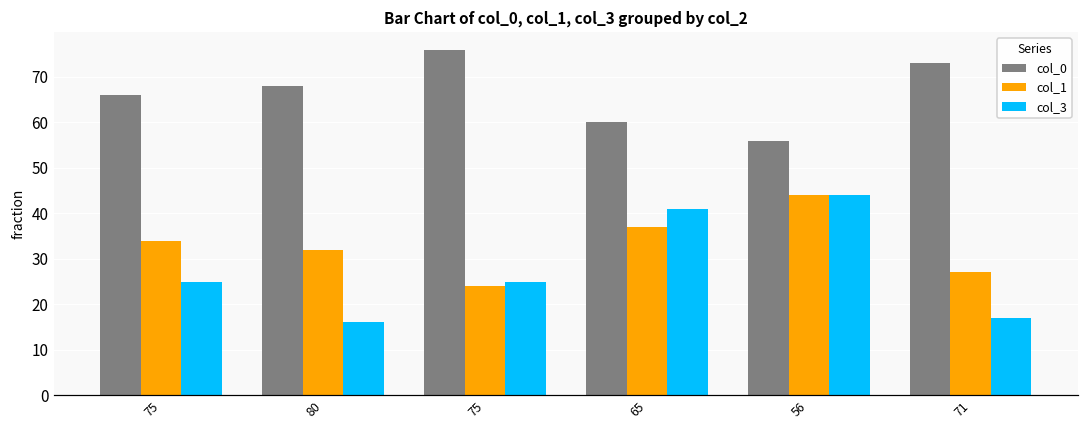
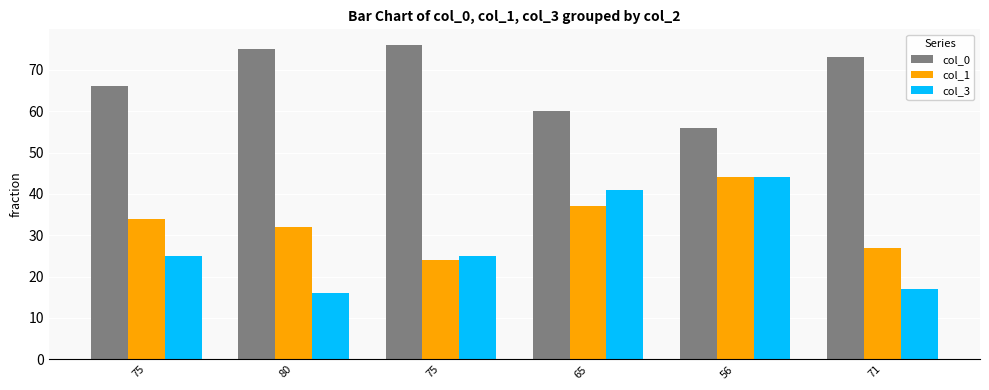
col_0, 80: 68 -> 75
